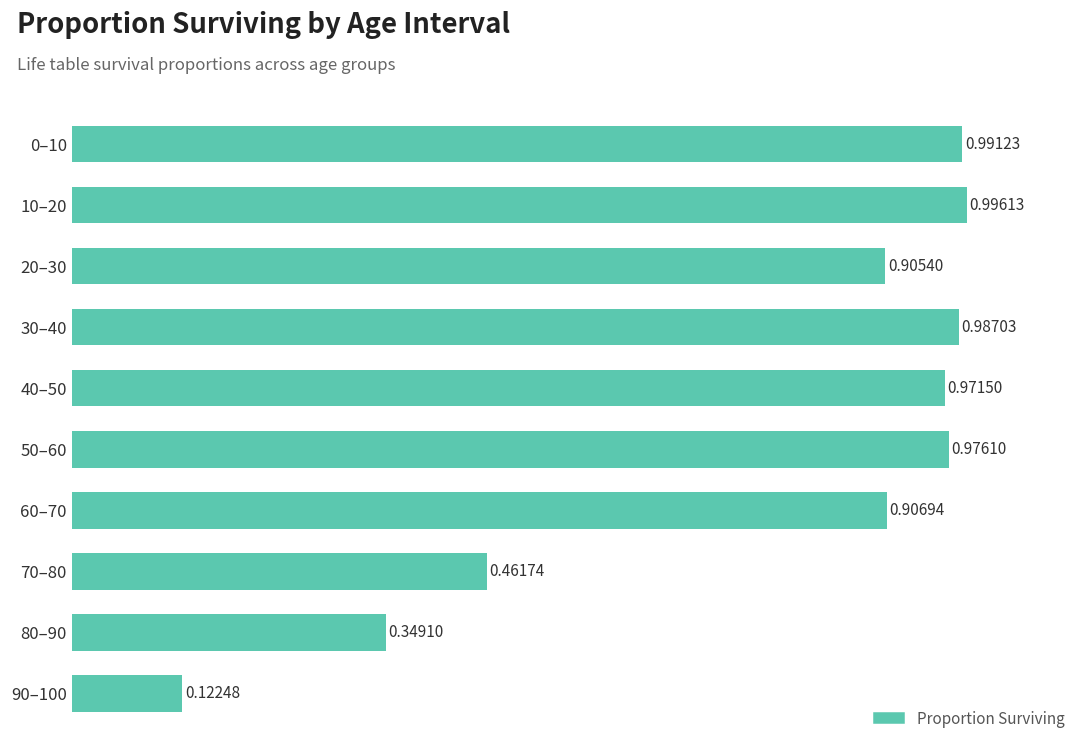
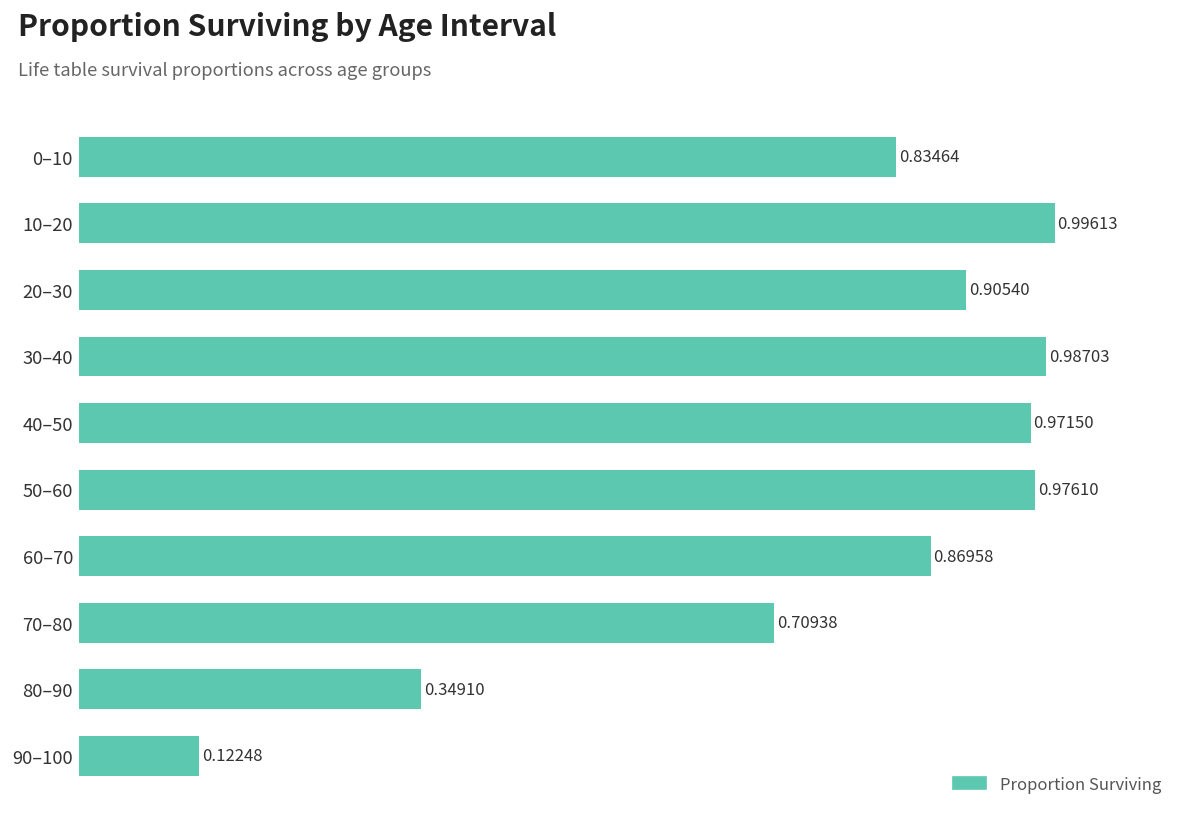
0–10: 0.99123 -> 0.83464
60–70: 0.90694 -> 0.86958
70–80: 0.46174 -> 0.70938
